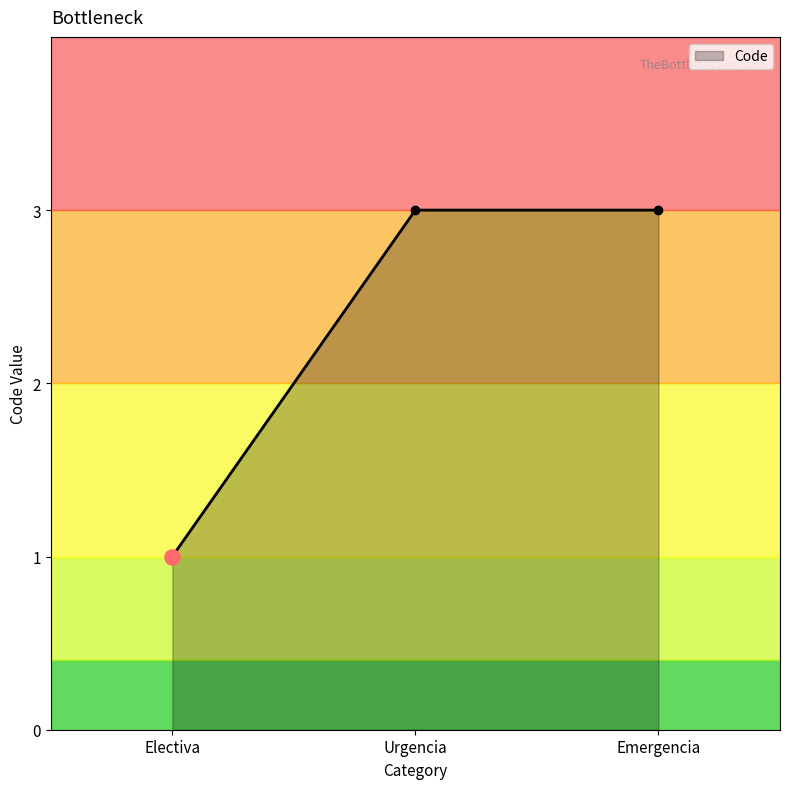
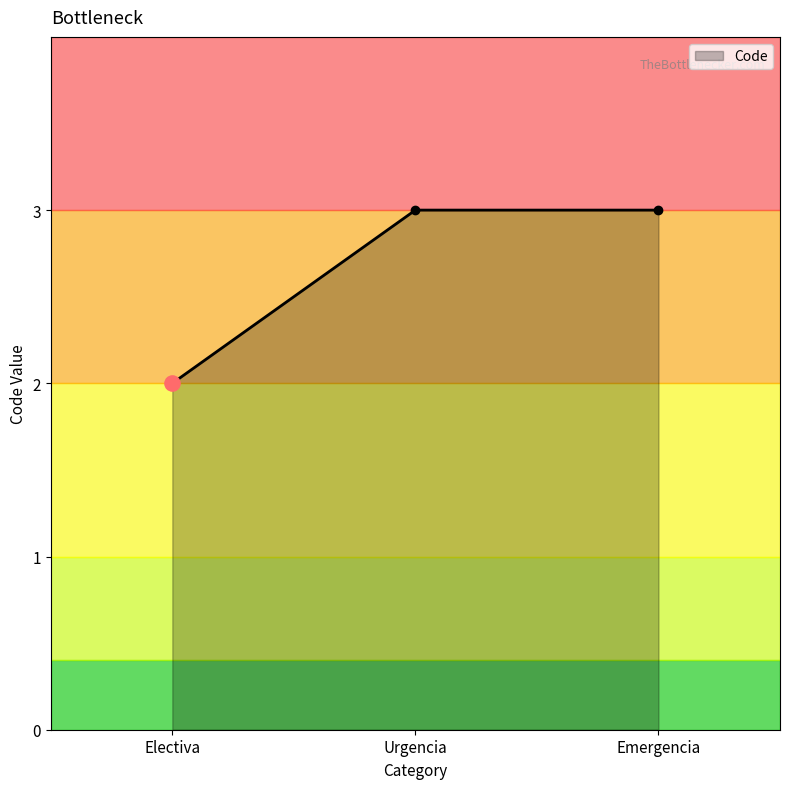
Code, Electiva: 1 -> 2
